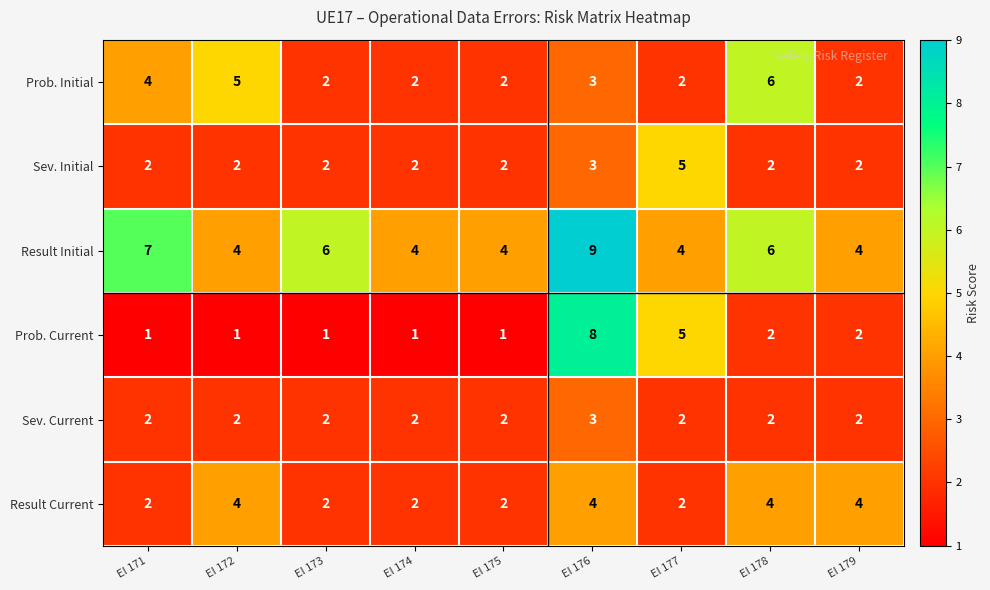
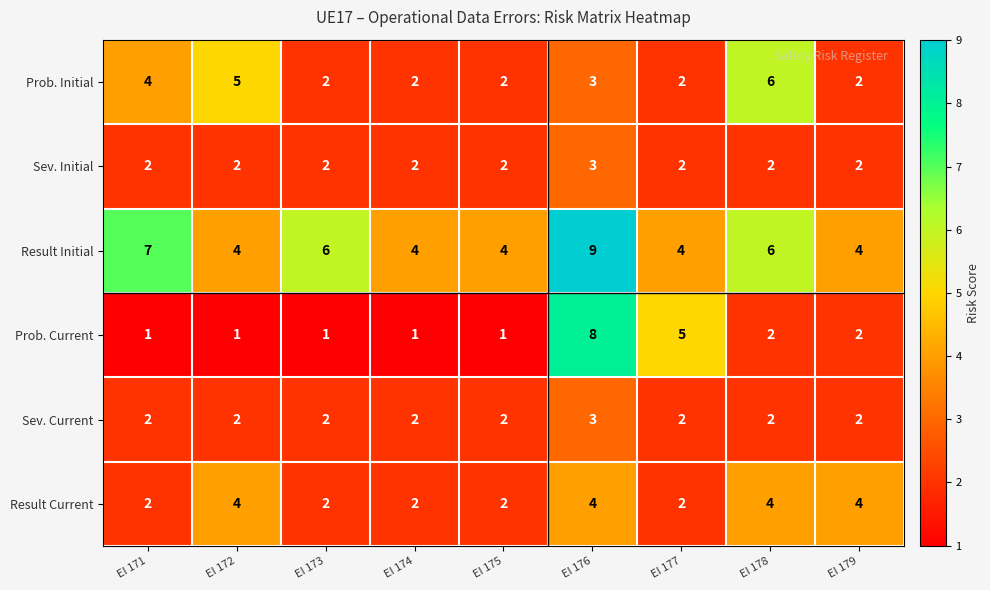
Sev. Initial, EI 177: 5 -> 2
